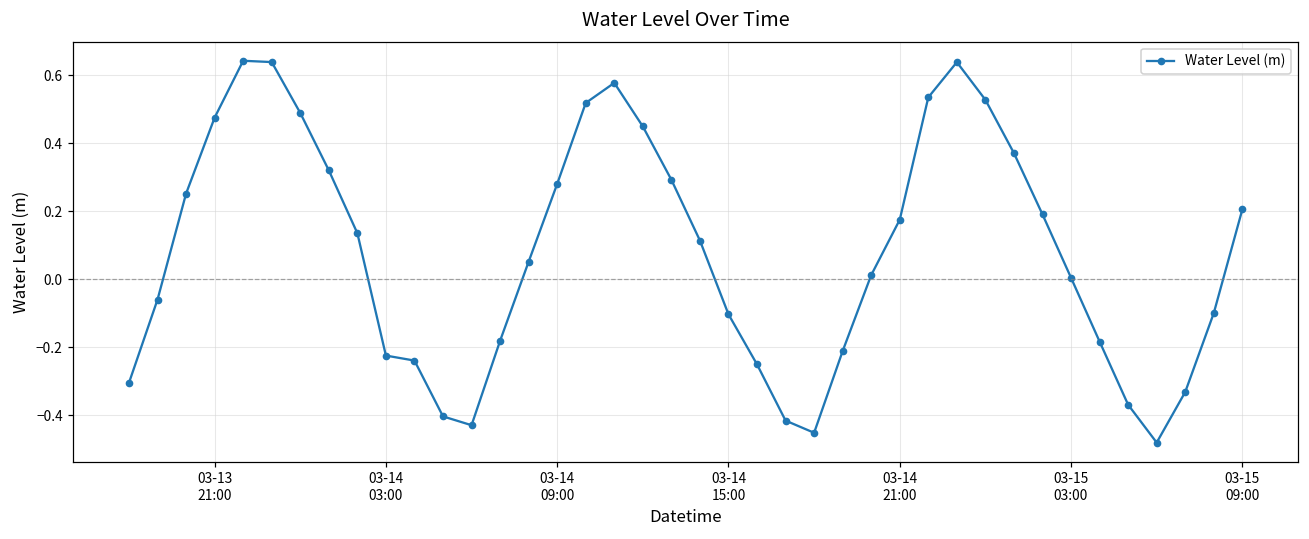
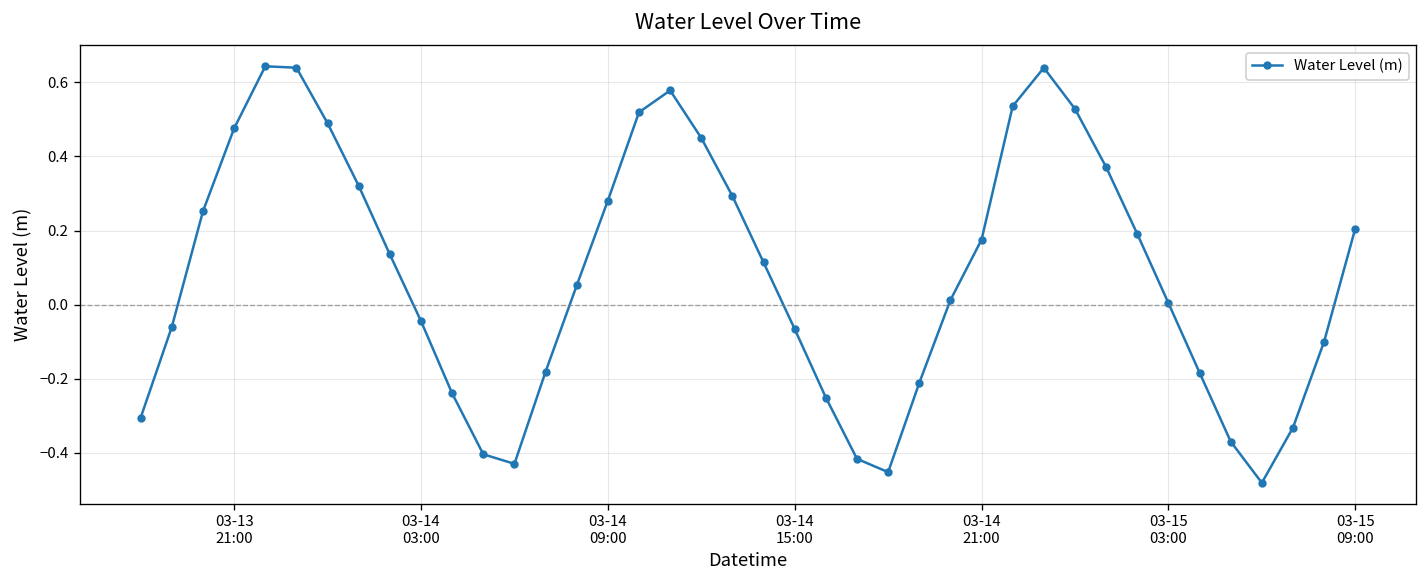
03-14 03:00: -0.22 -> -0.04
03-14 15:00: -0.10 -> -0.07
